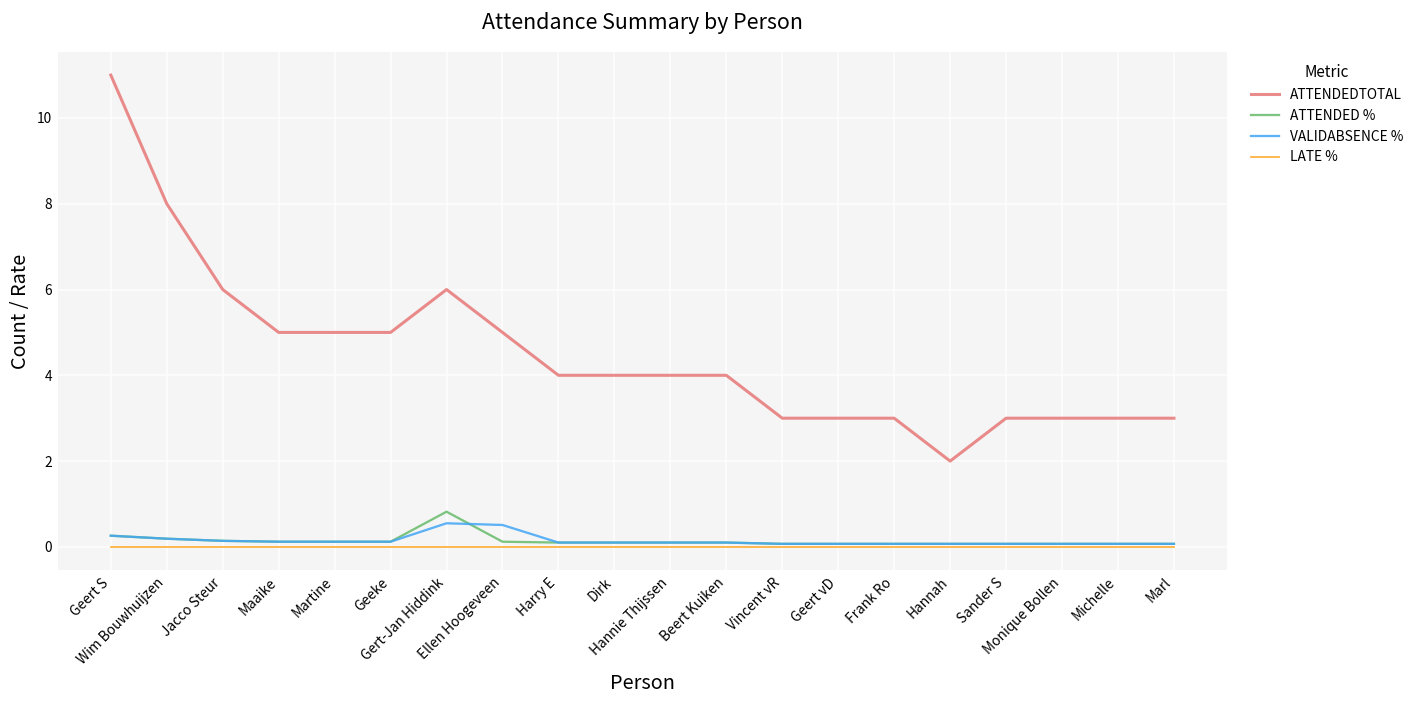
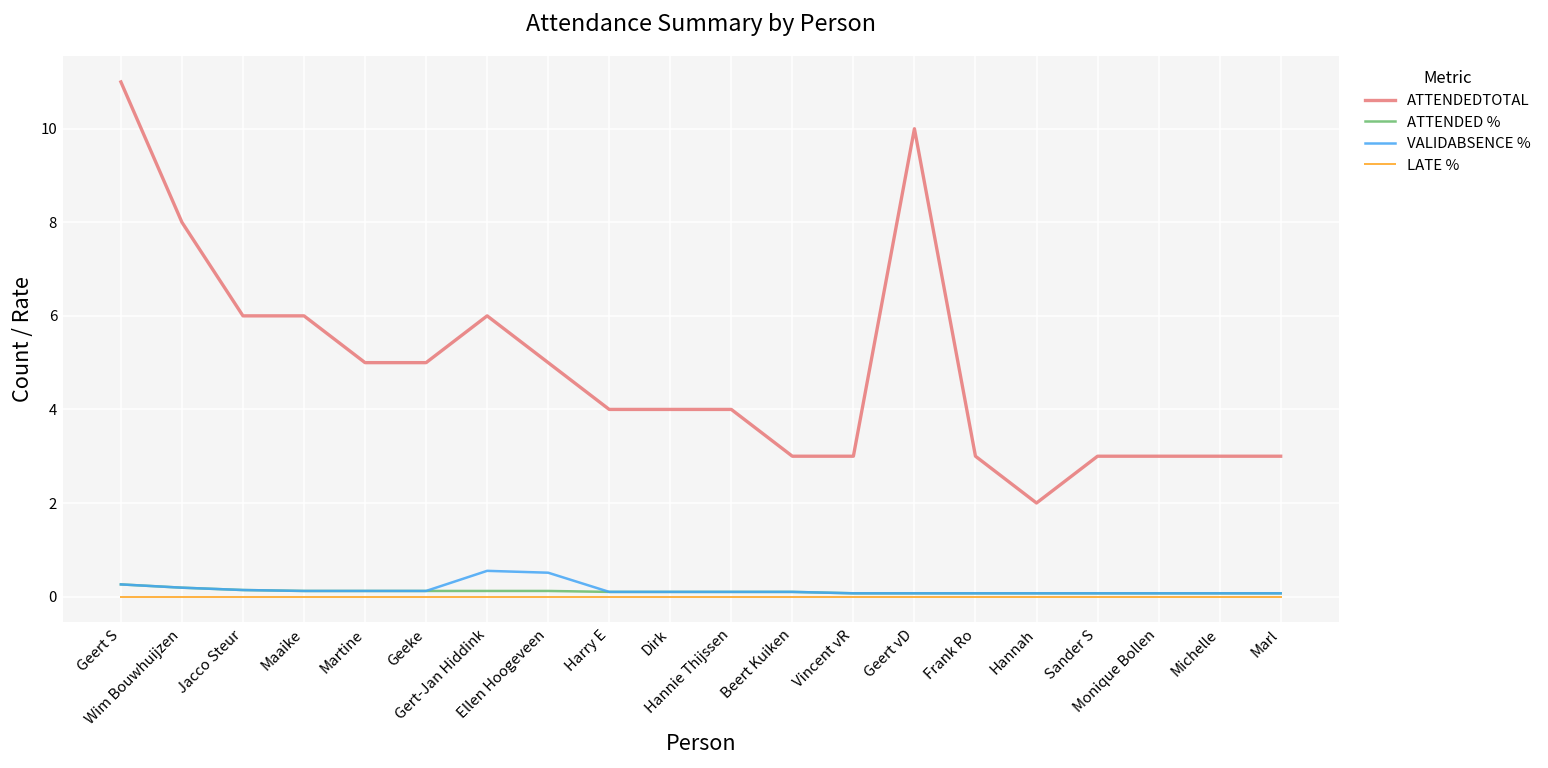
ATTENDEDTOTAL, Maaike: 5 -> 6
ATTENDED %, Gert-Jan Hiddink: 0.8 -> 0.1
ATTENDEDTOTAL, Beert Kuiken: 4 -> 3
ATTENDEDTOTAL, Geert vD: 3 -> 10
